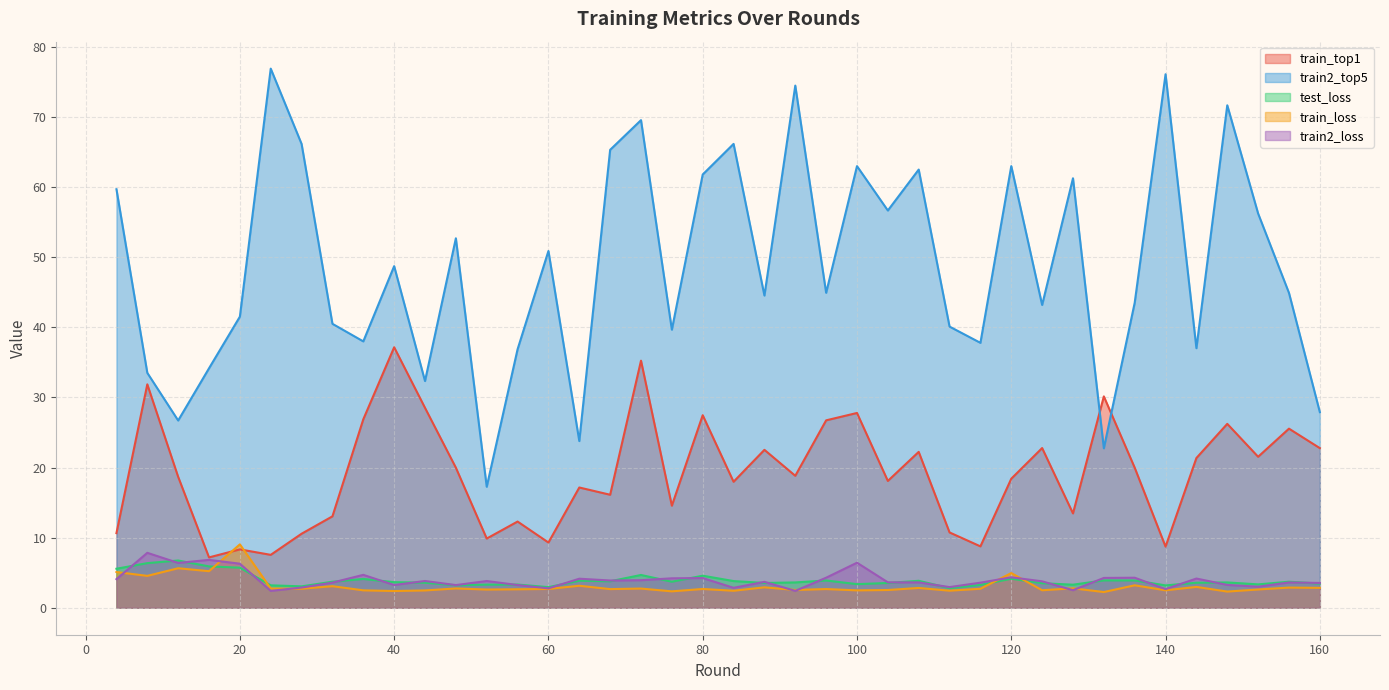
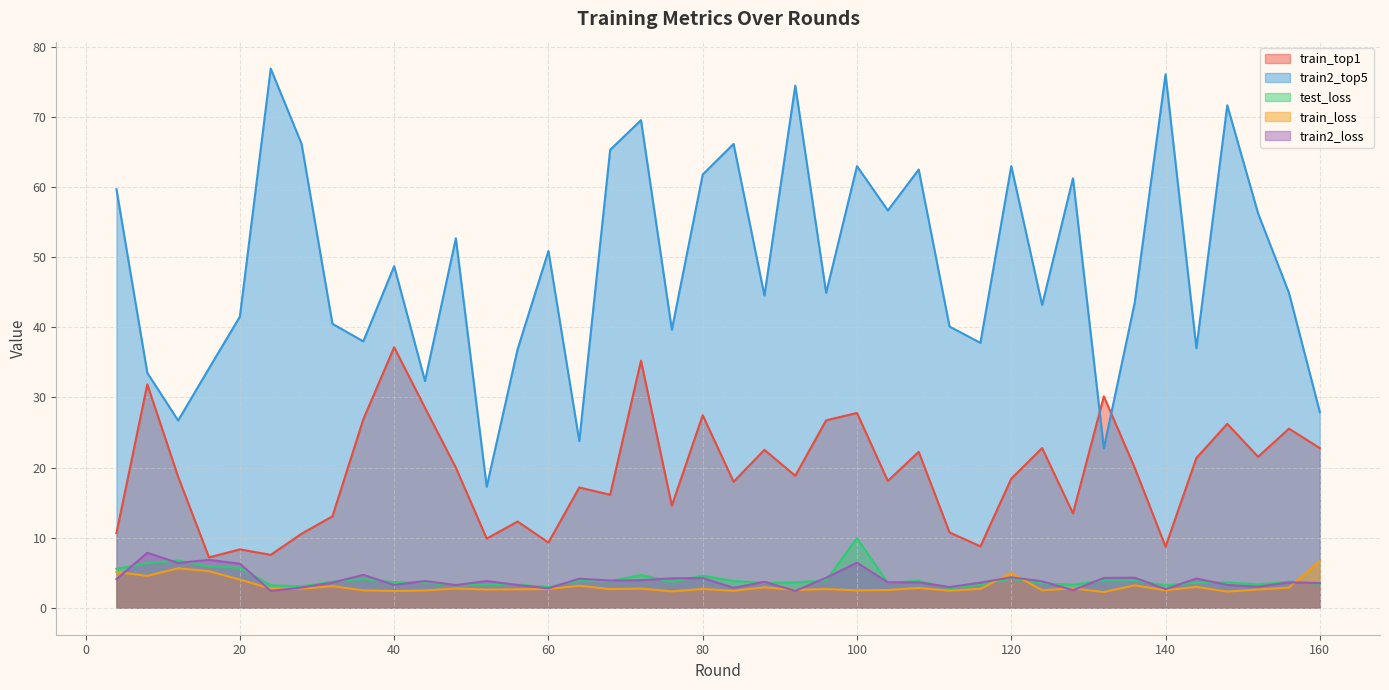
train_loss, 20: 9 -> 4
test_loss, 100: 3 -> 10
train_loss, 160: 3 -> 7
